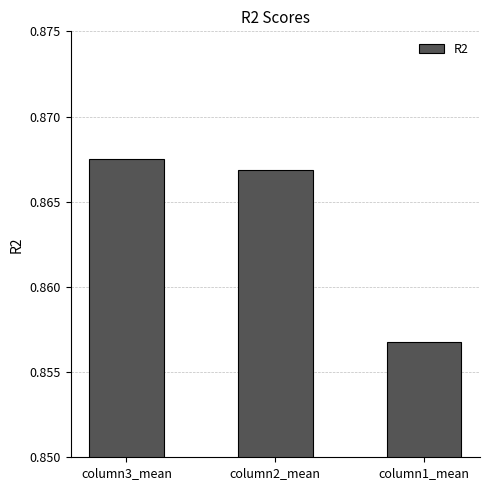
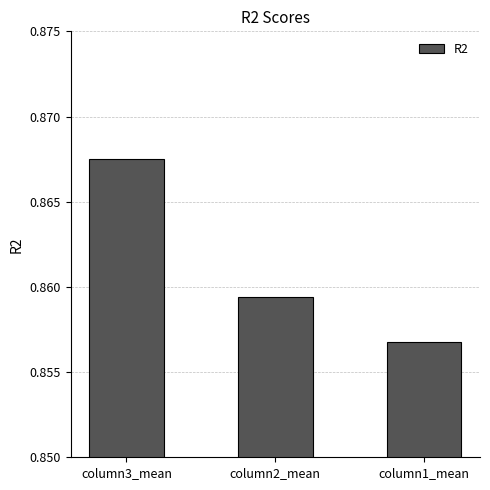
column2_mean: 0.8669 -> 0.8594
